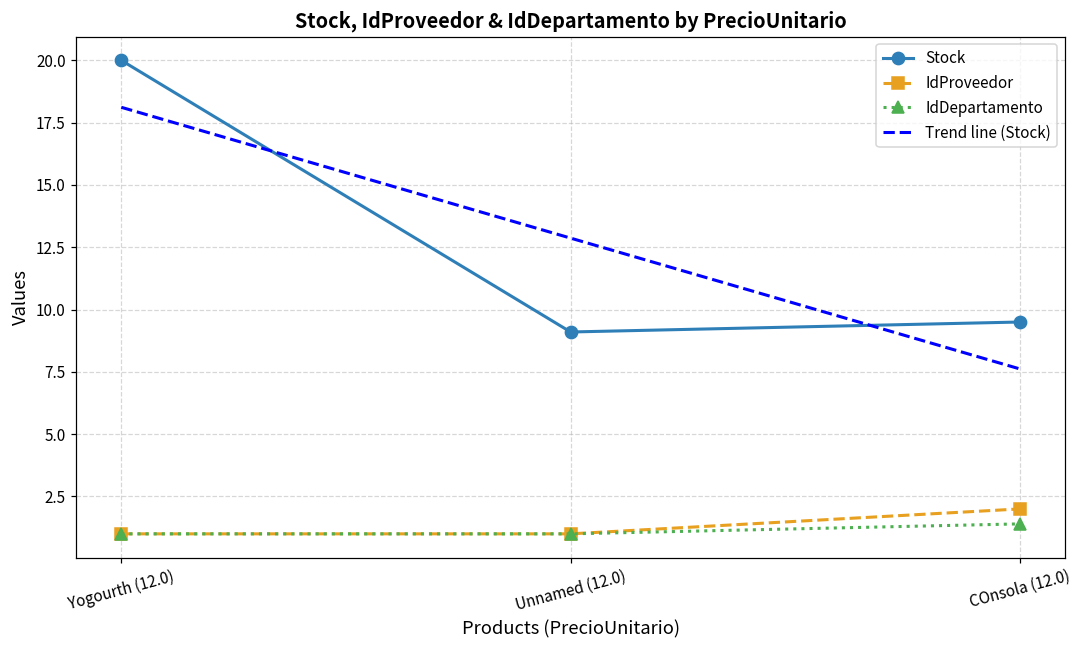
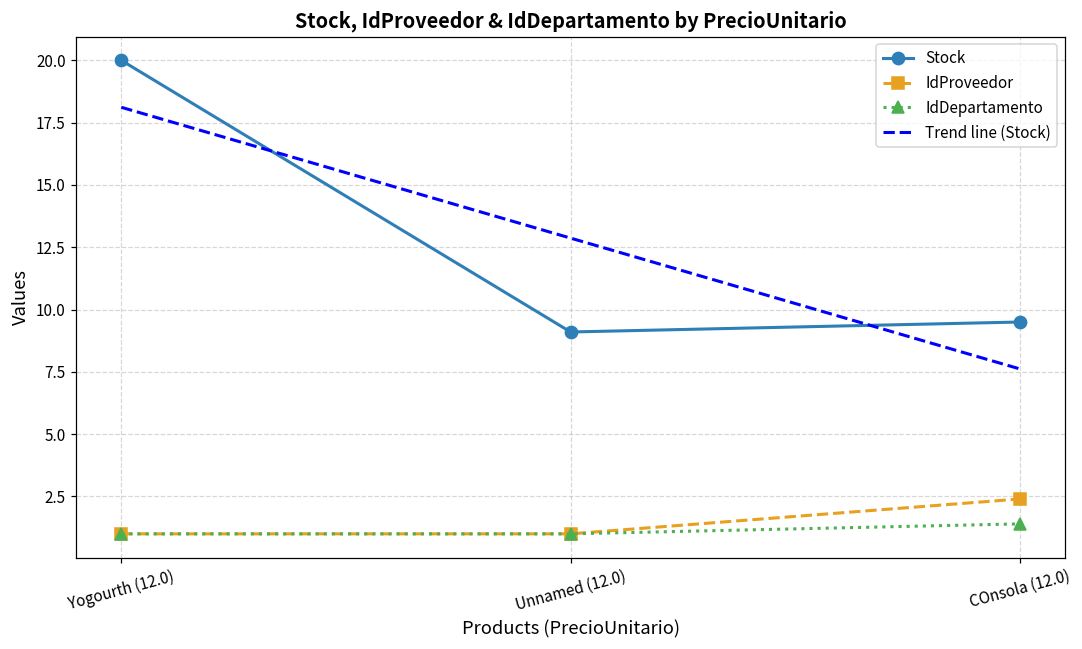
IdProveedor, COnsola (12.0): 2.0 -> 2.4
